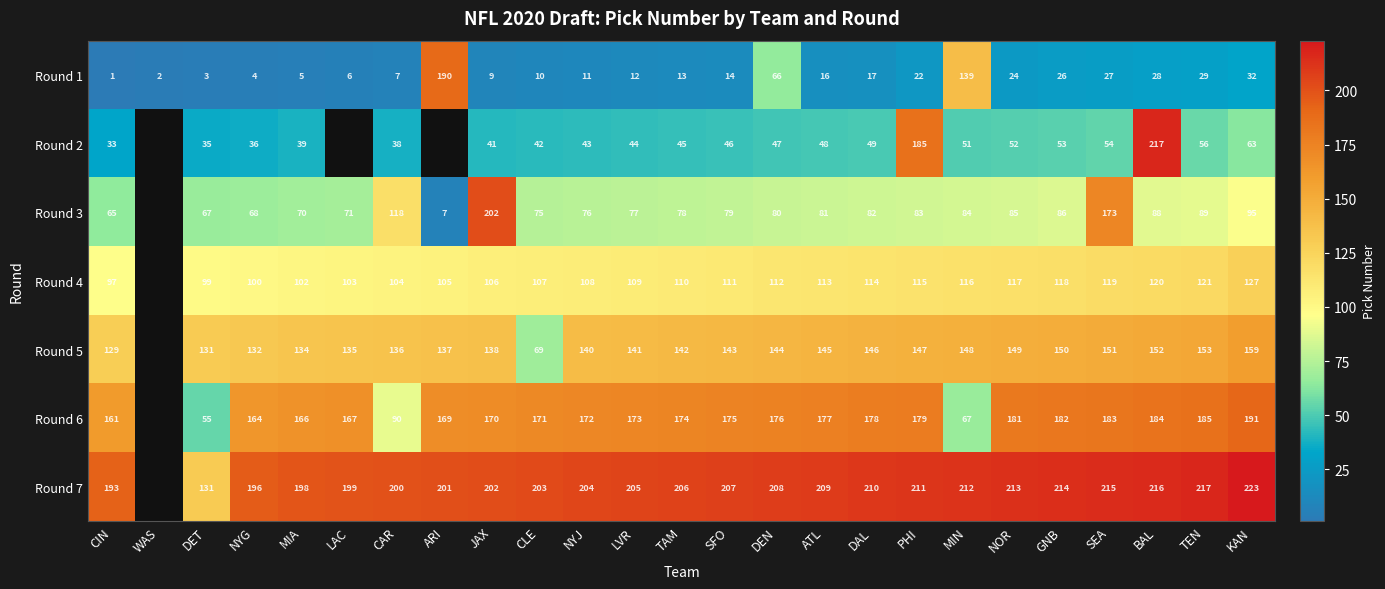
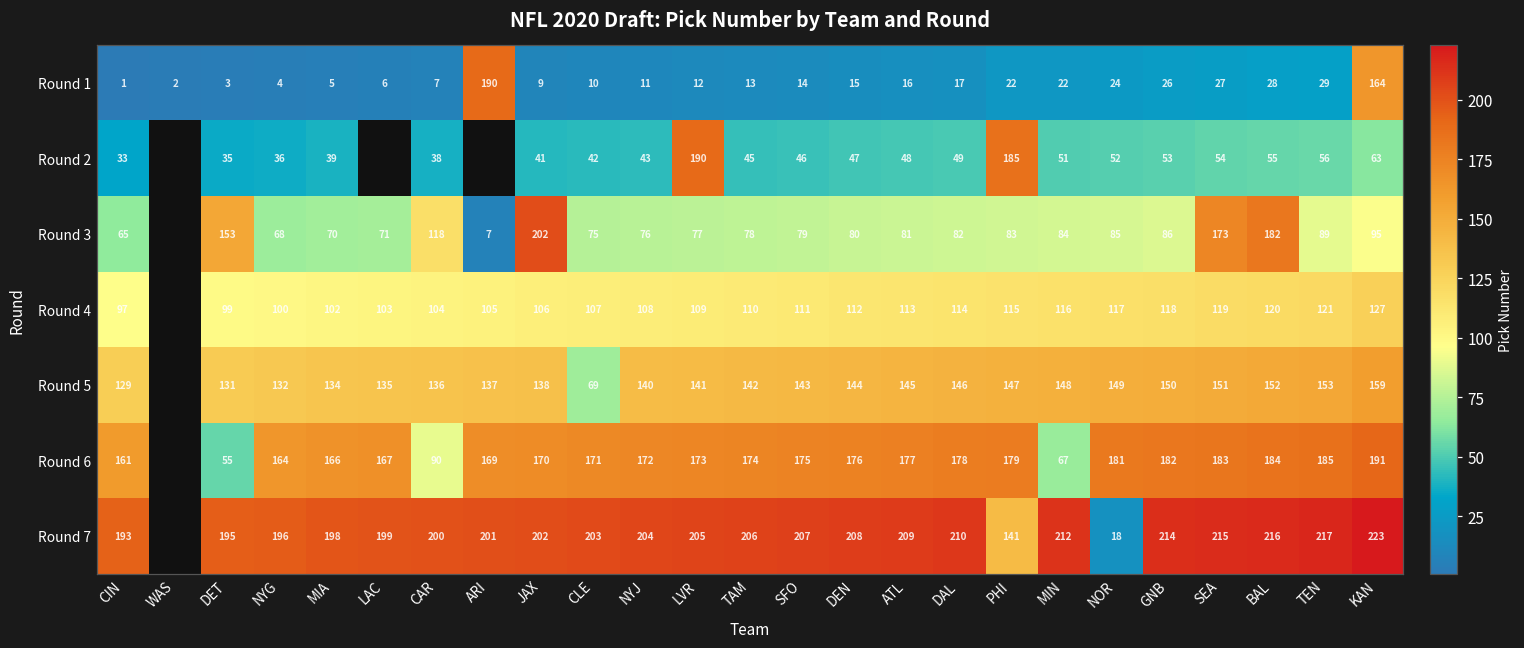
Round 1, DEN: 66 -> 15
Round 1, MIN: 139 -> 22
Round 1, KAN: 32 -> 164
Round 2, LVR: 44 -> 190
Round 2, BAL: 217 -> 55
Round 3, DET: 67 -> 153
Round 3, BAL: 88 -> 182
Round 7, DET: 131 -> 195
Round 7, PHI: 211 -> 141
Round 7, NOR: 213 -> 18
